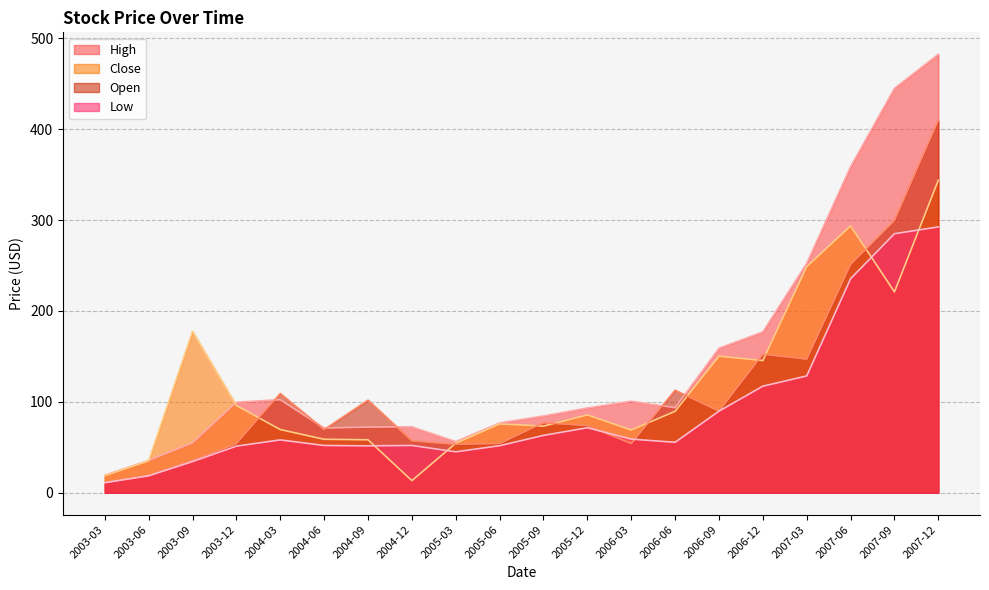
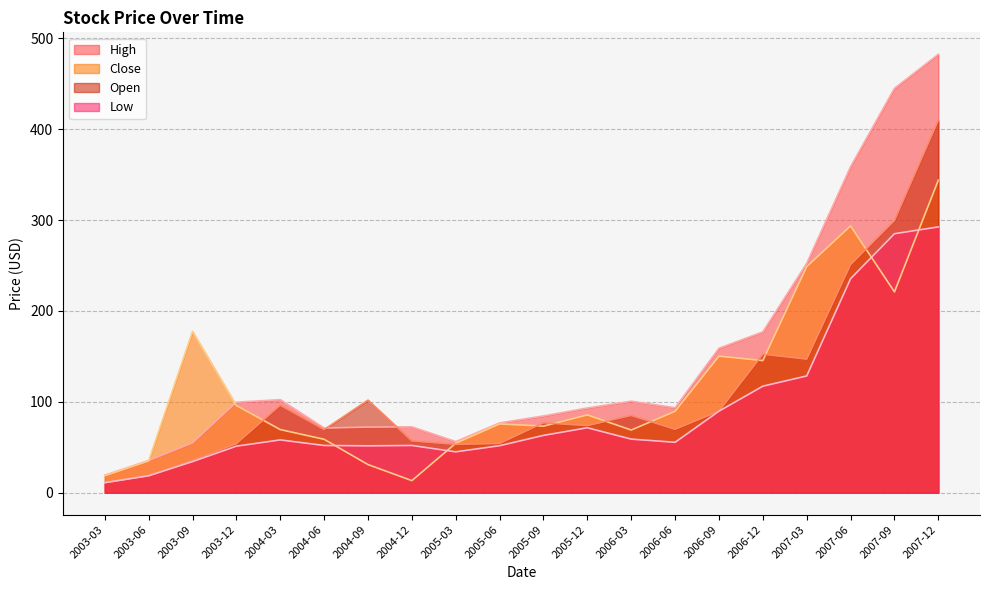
Open, 2004-03: 110 -> 100
Close, 2004-09: 60 -> 30
Open, 2006-03: 50 -> 90
Open, 2006-06: 110 -> 70
